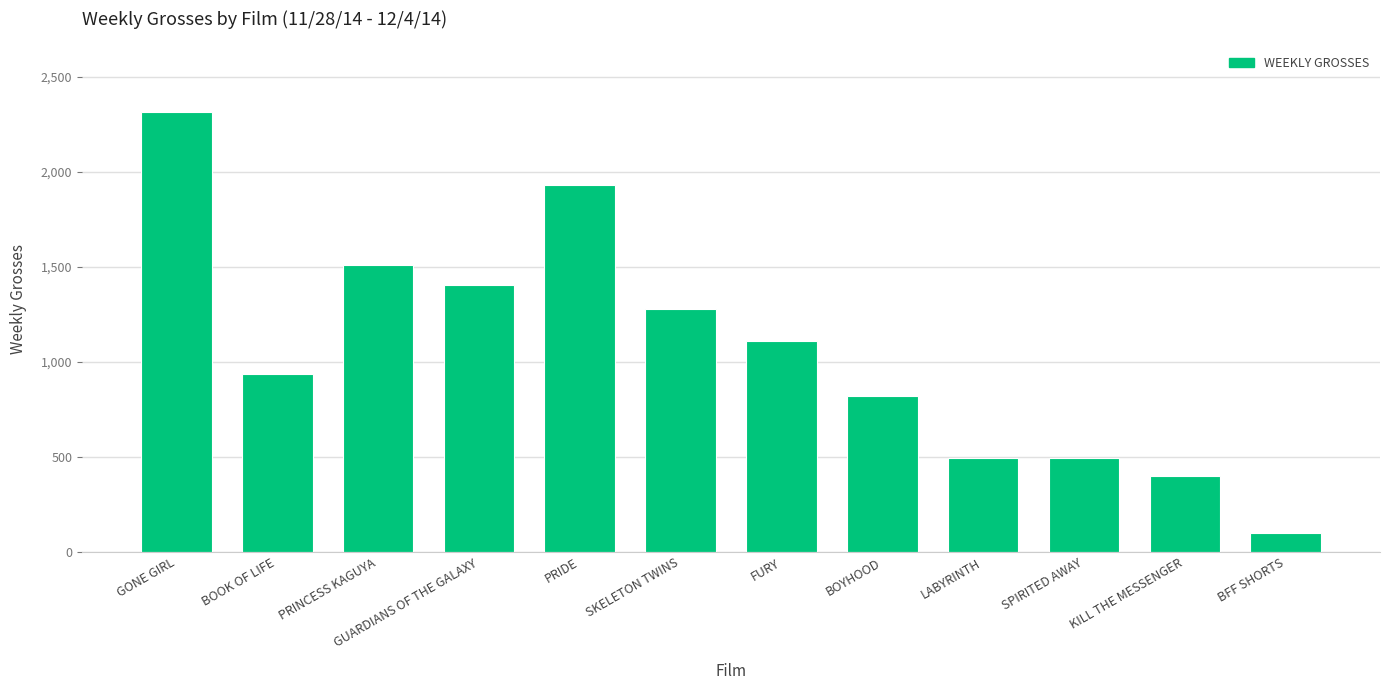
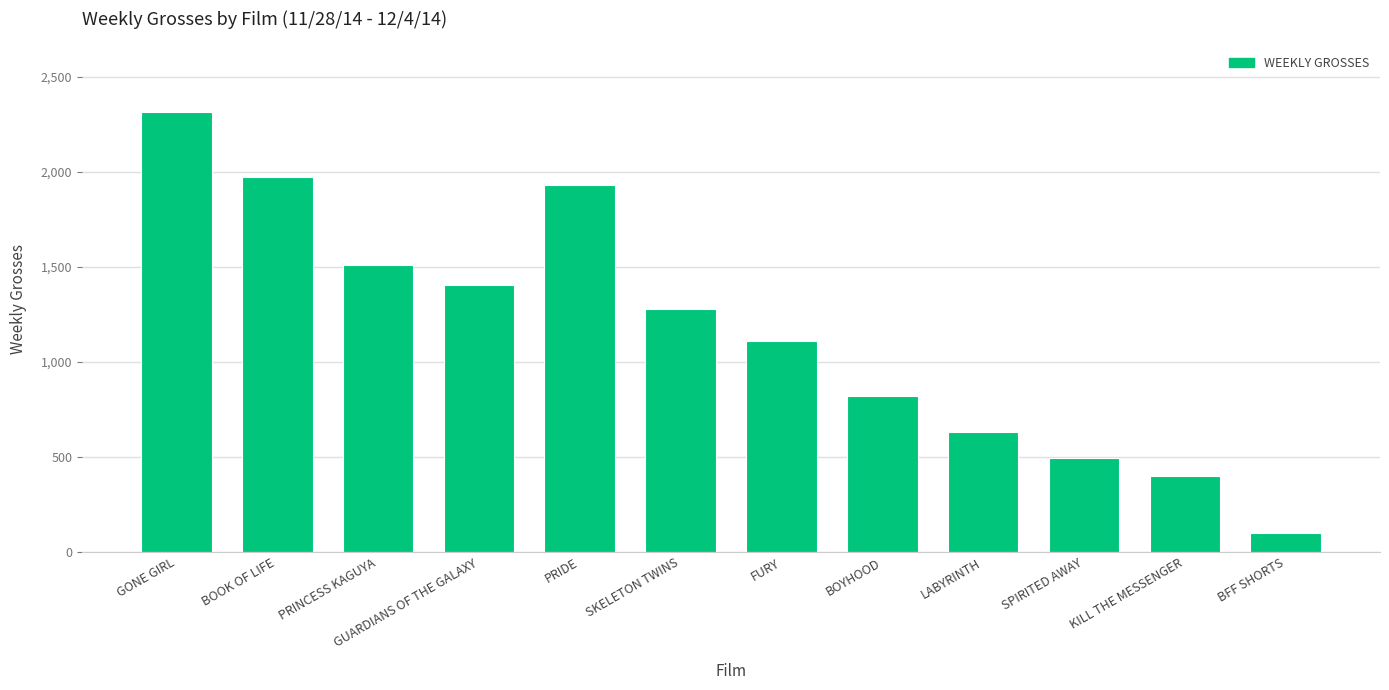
BOOK OF LIFE: 930 -> 1,970
LABYRINTH: 490 -> 630
